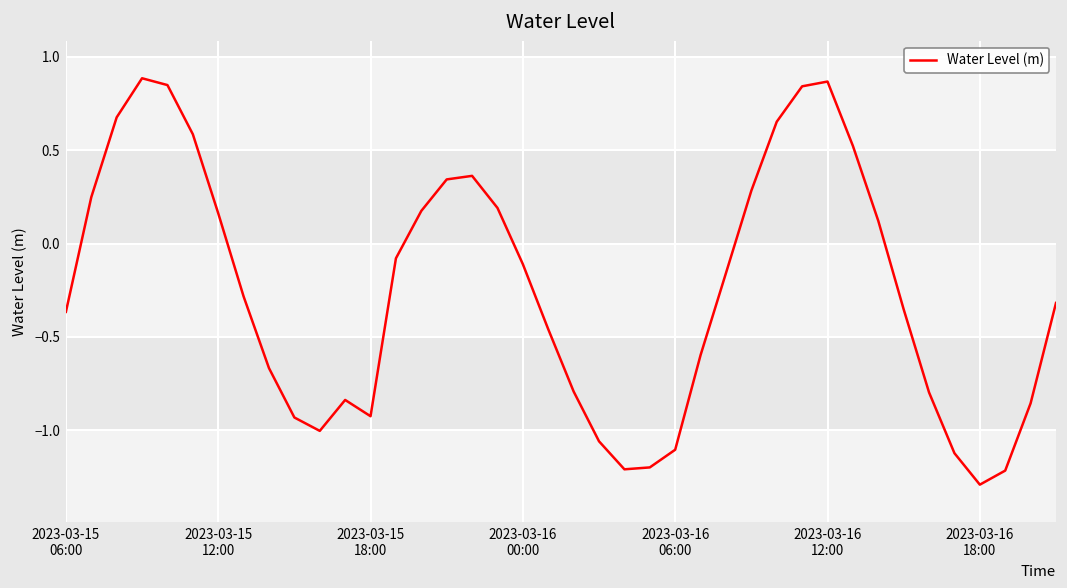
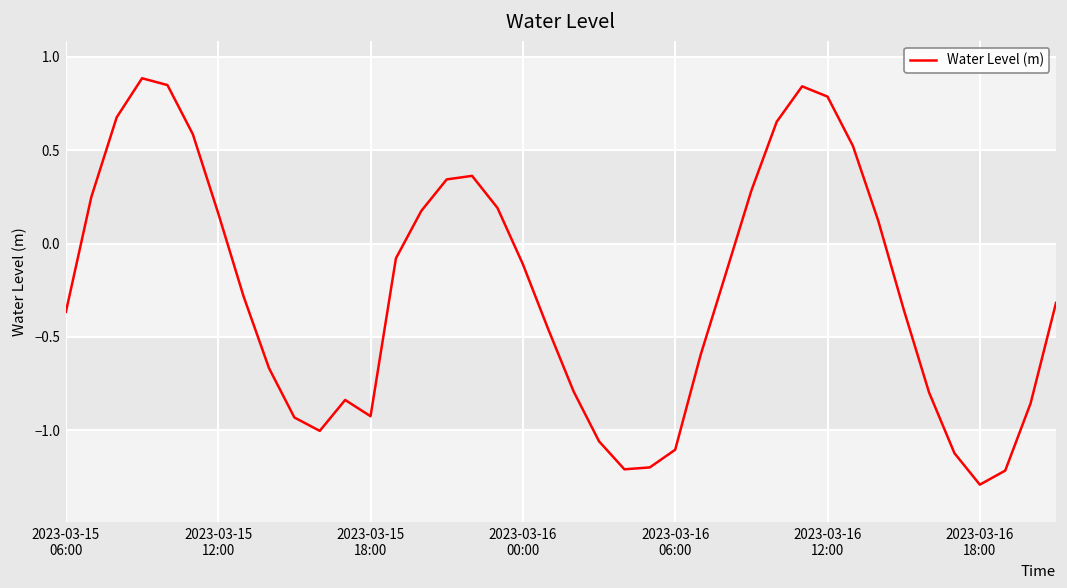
2023-03-16 12:00: 0.87 -> 0.79
